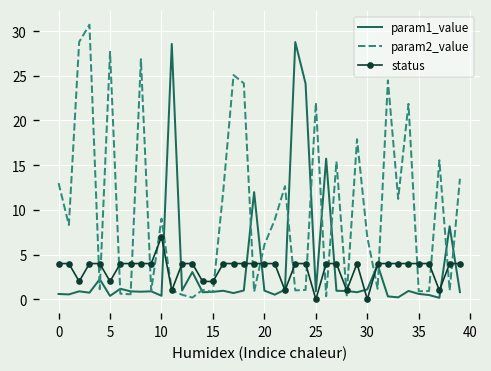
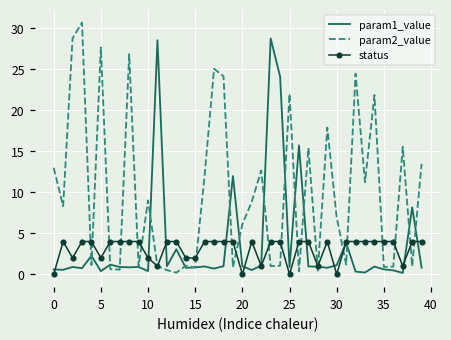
status, 0: 4 -> 0
status, 10: 7 -> 2
status, 20: 4 -> 0
